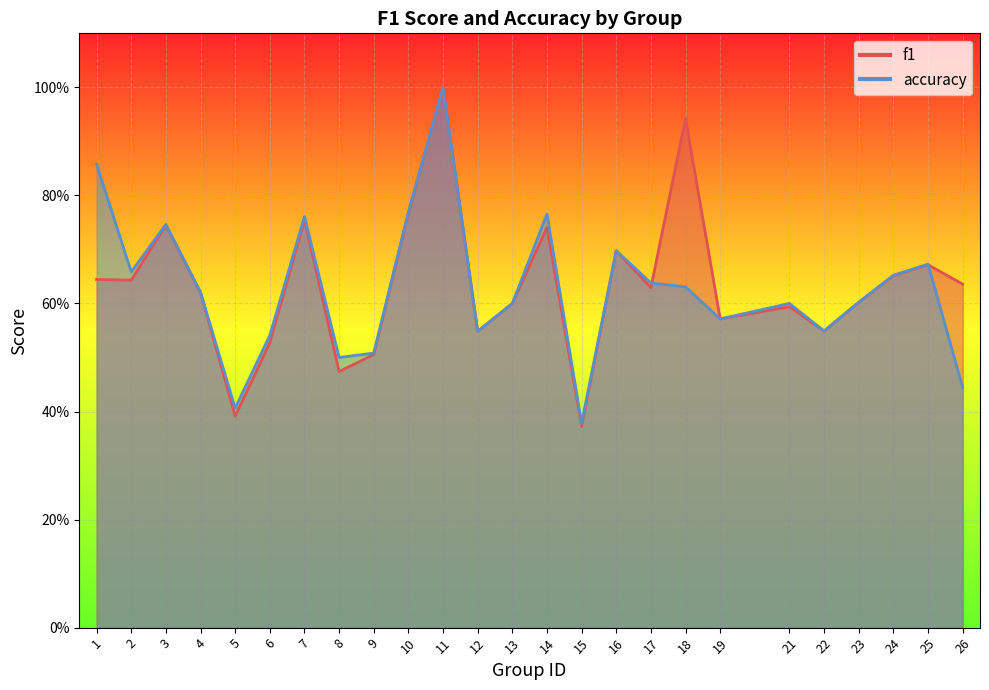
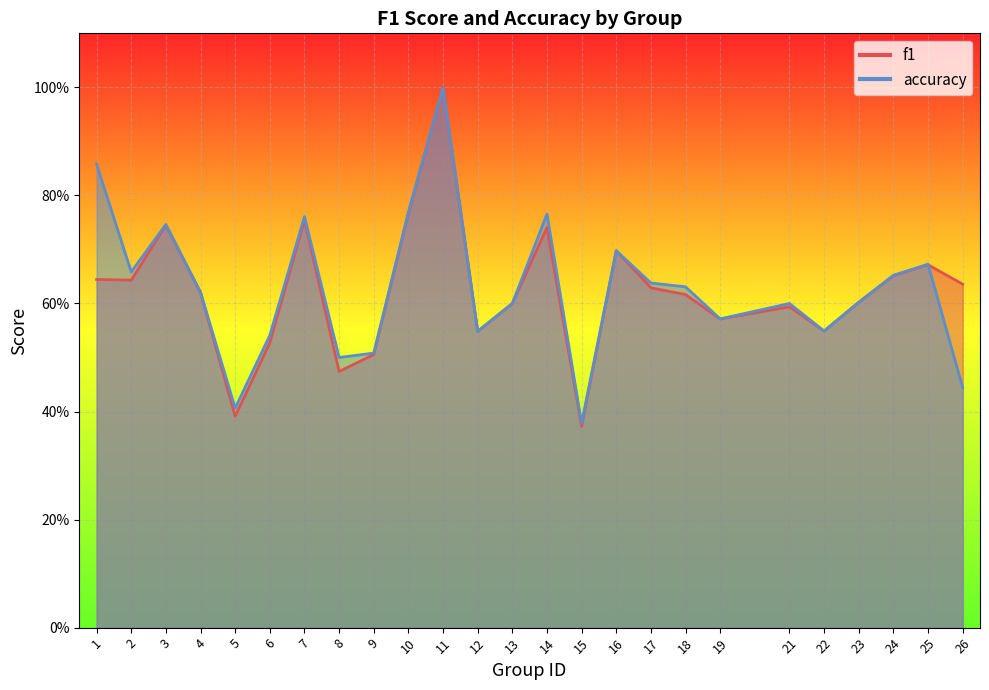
f1, 18: 94% -> 62%
